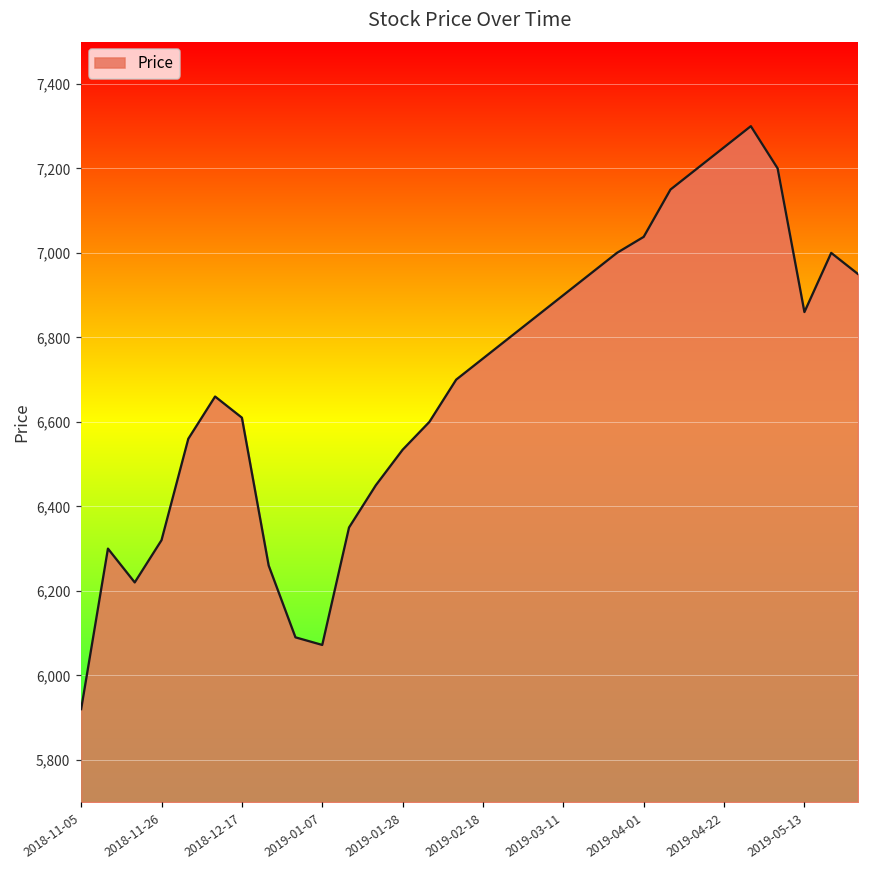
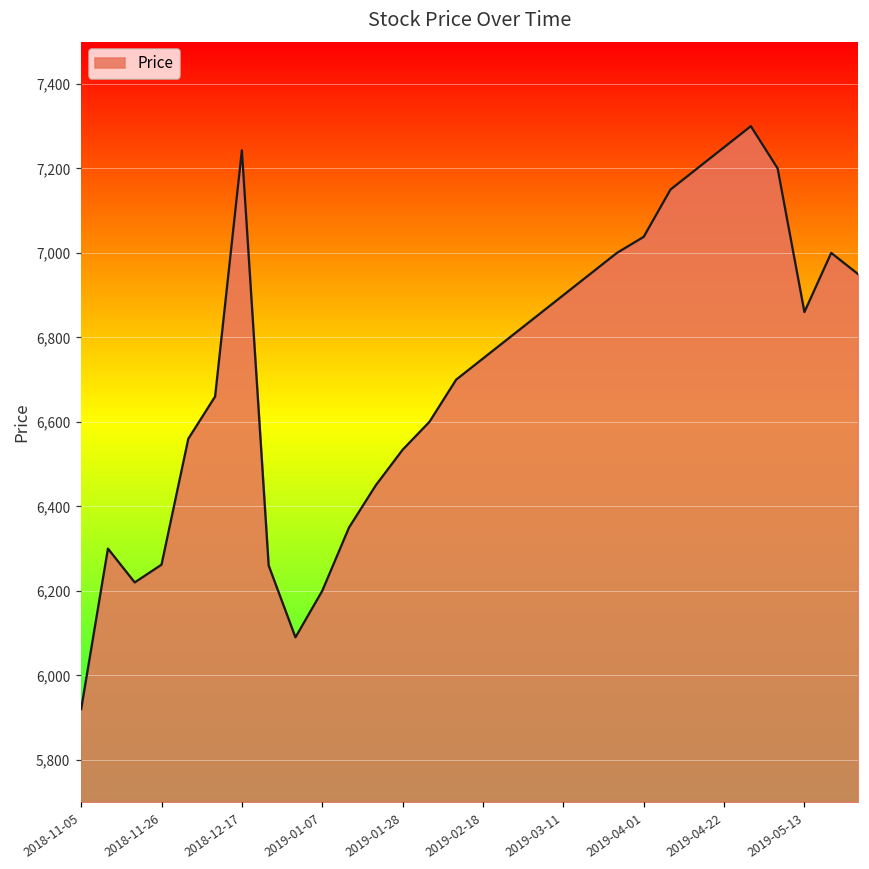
2018-11-26: 6,320 -> 6,260
2018-12-17: 6,610 -> 7,240
2019-01-07: 6,070 -> 6,200
